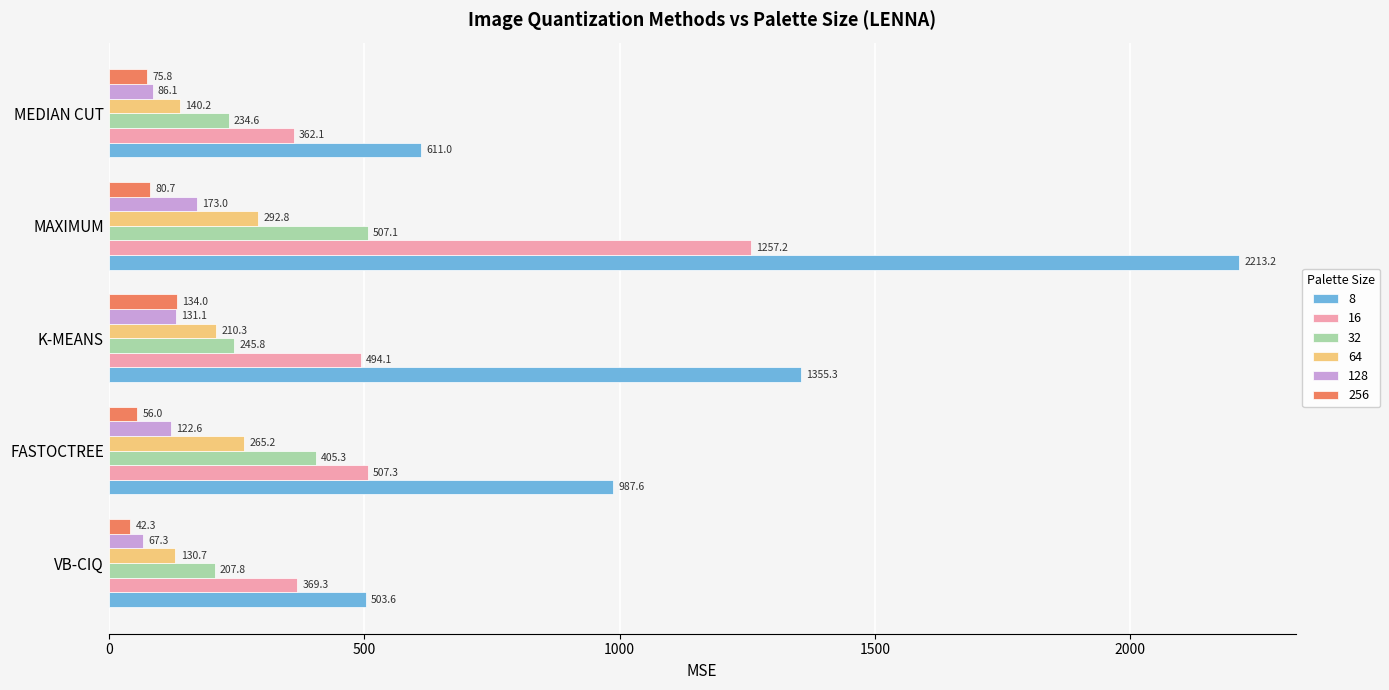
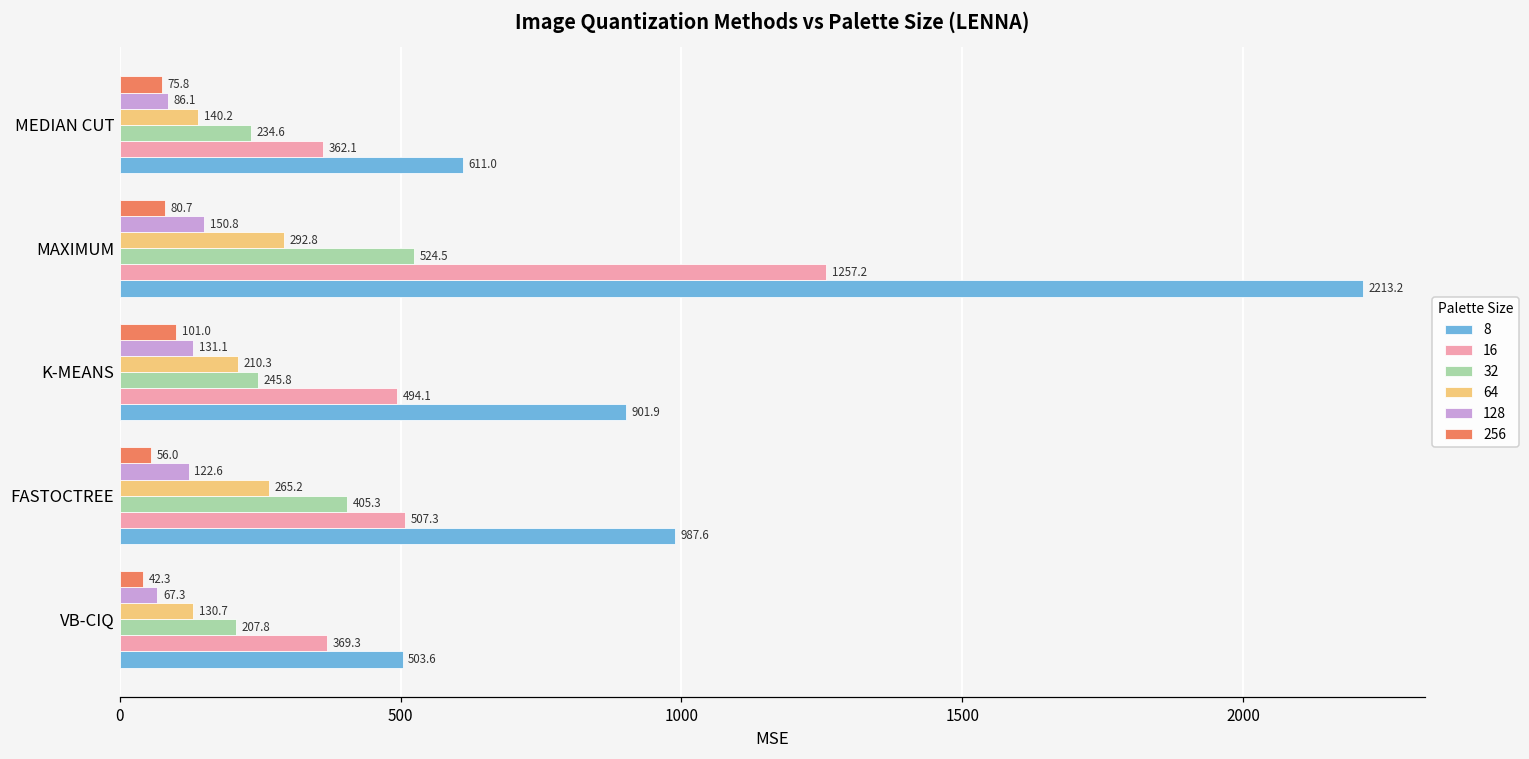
128, MAXIMUM: 173.0 -> 150.8
32, MAXIMUM: 507.1 -> 524.5
256, K-MEANS: 134.0 -> 101.0
8, K-MEANS: 1355.3 -> 901.9
